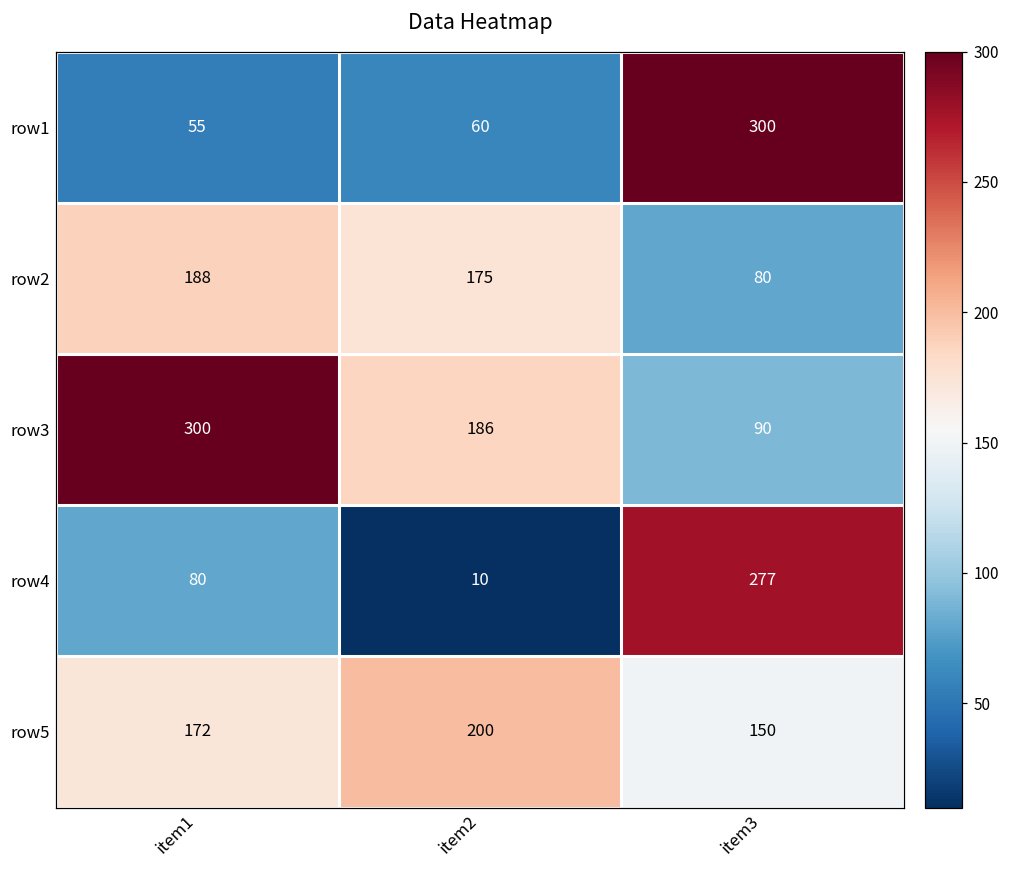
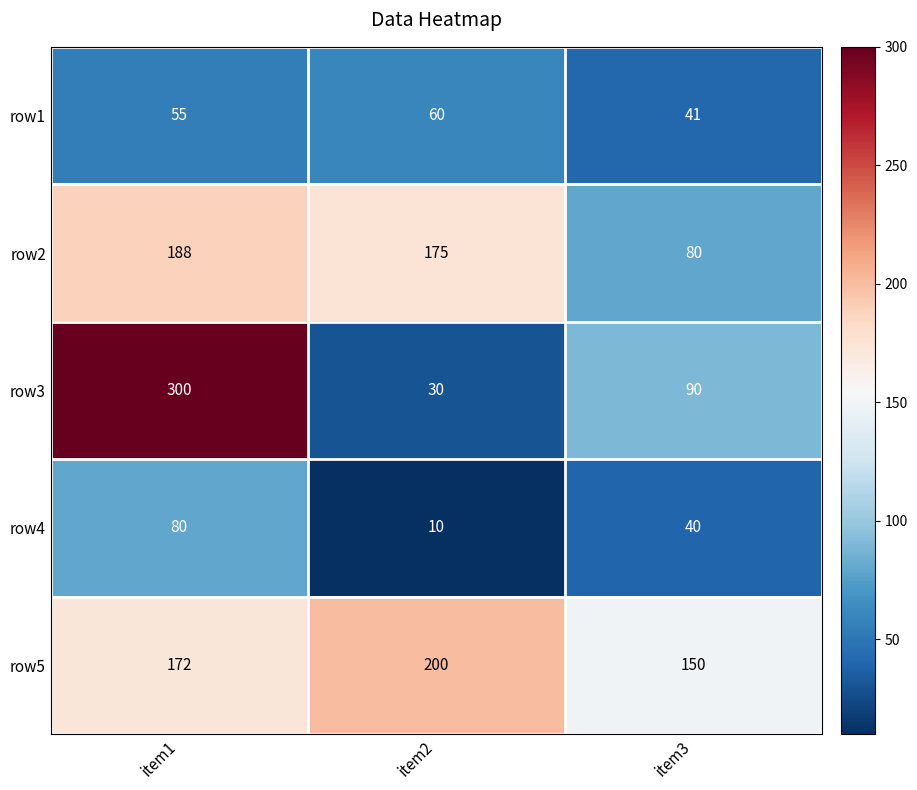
row1, item3: 300 -> 41
row3, item2: 186 -> 30
row4, item3: 277 -> 40
